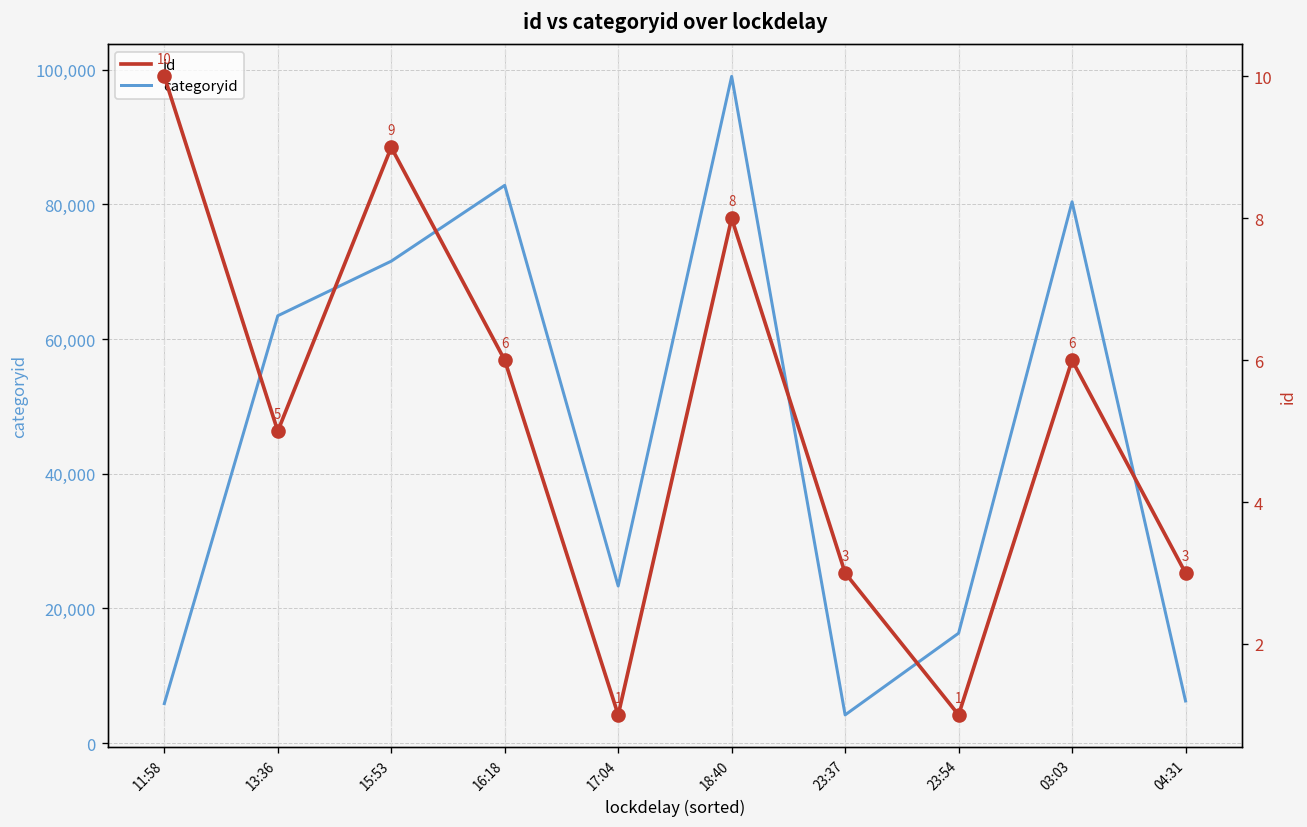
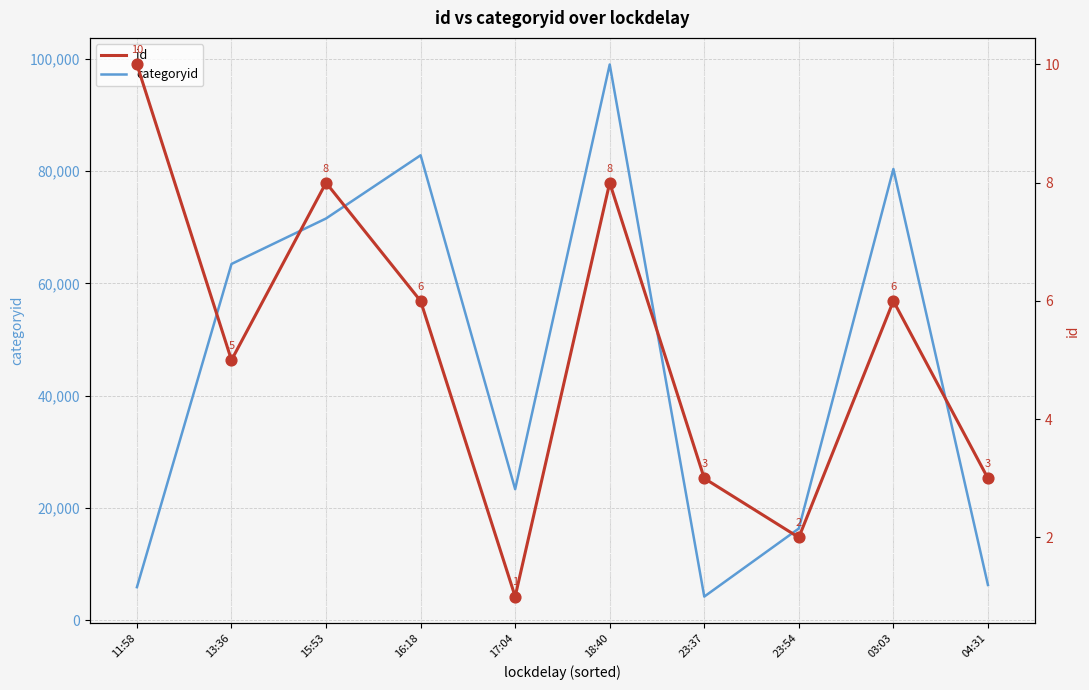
id, 15:53: 9 -> 8
id, 23:54: 1 -> 2
